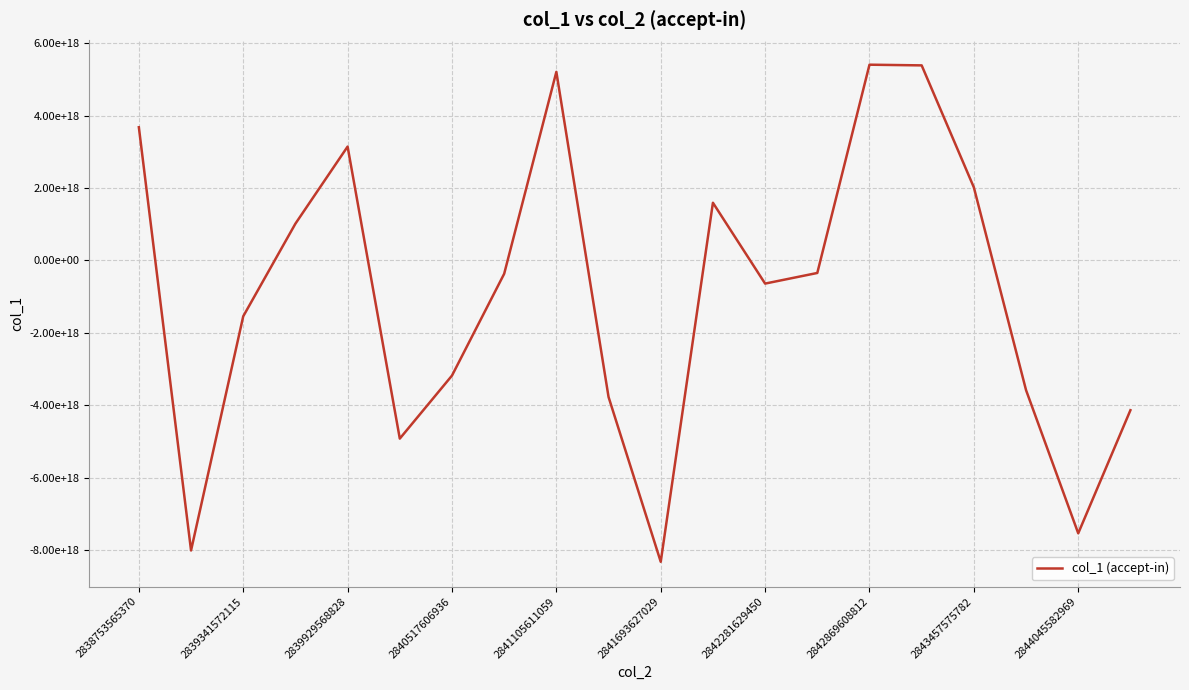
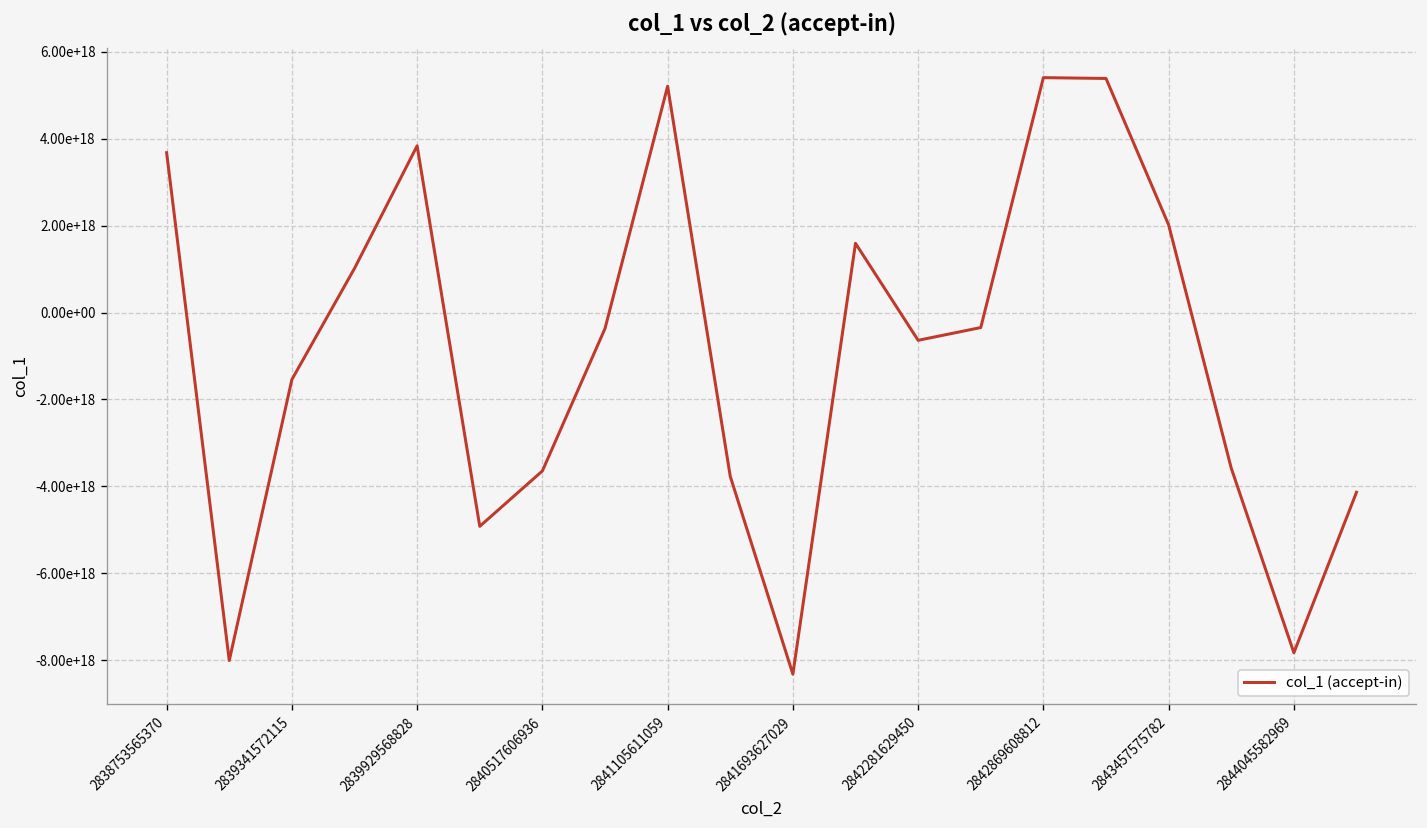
2839929568828: 3100000000000000000 -> 3800000000000000000
2840517606936: -3200000000000000000 -> -3600000000000000000
2844045582969: -7500000000000000000 -> -7800000000000000000
